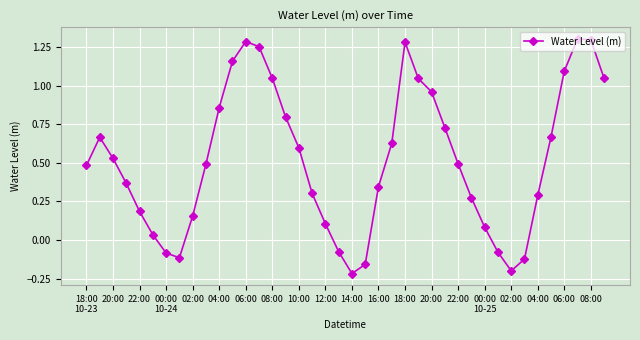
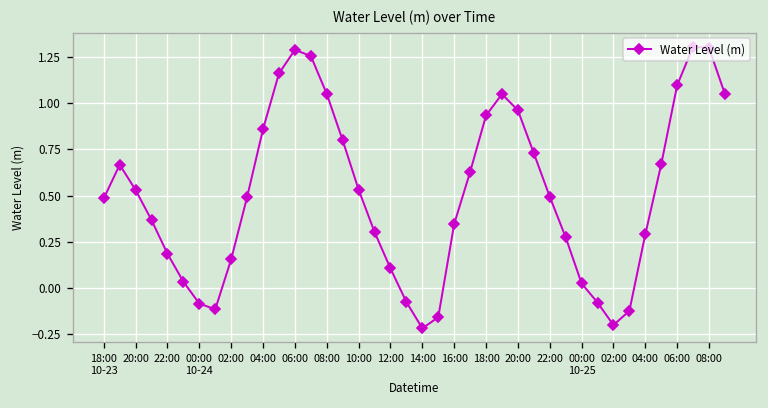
10:00: 0.60 -> 0.53
18:00: 1.28 -> 0.93
00:00 10-25: 0.08 -> 0.03
